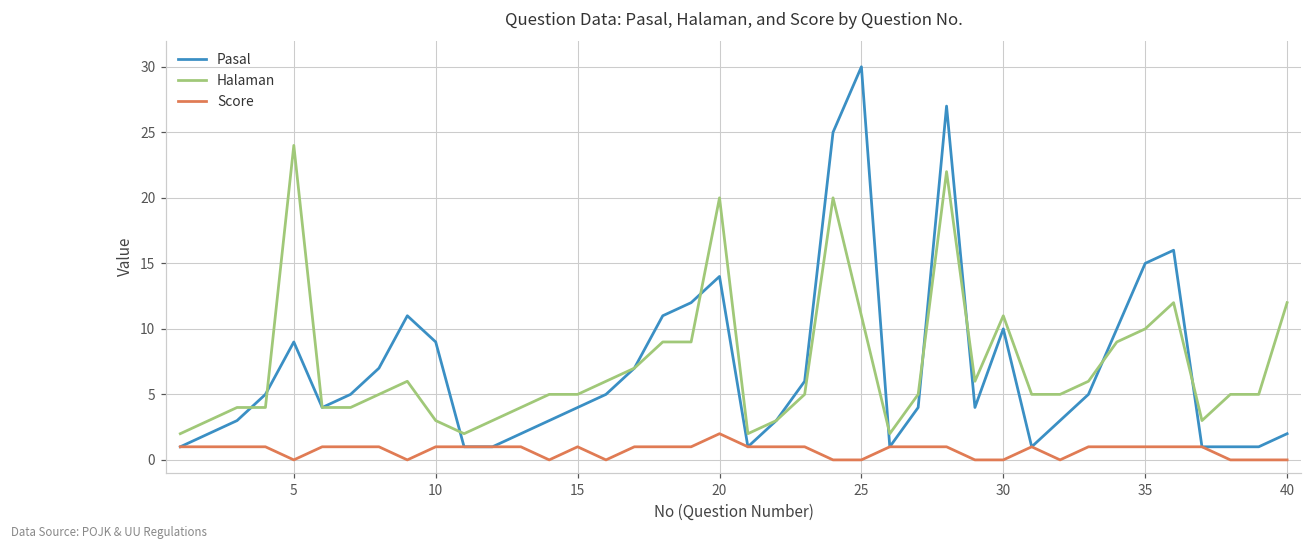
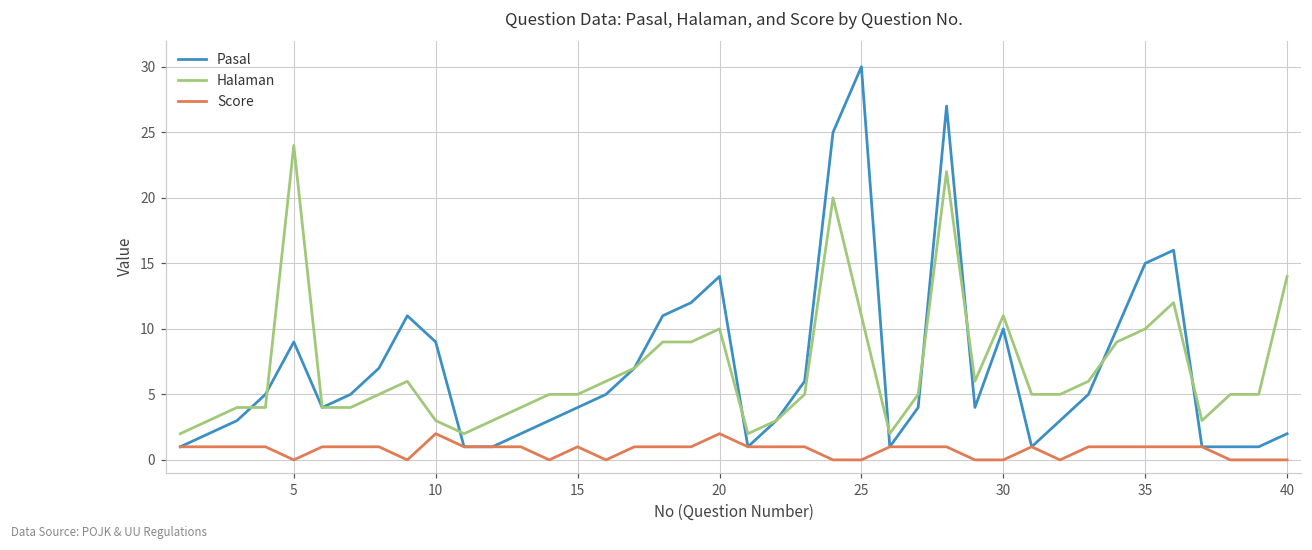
Score, 10: 1 -> 2
Halaman, 20: 20 -> 10
Halaman, 40: 12 -> 14
